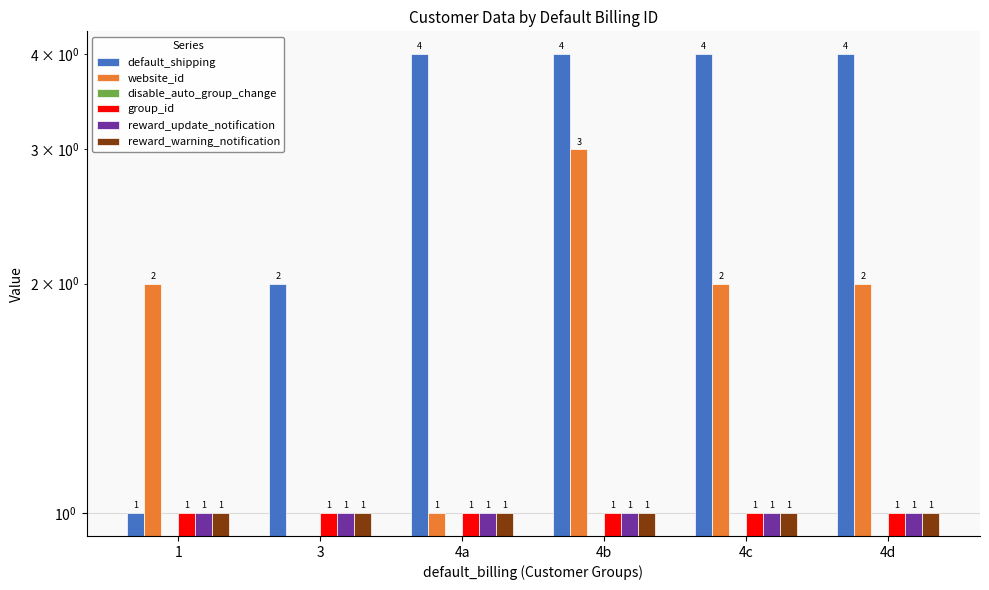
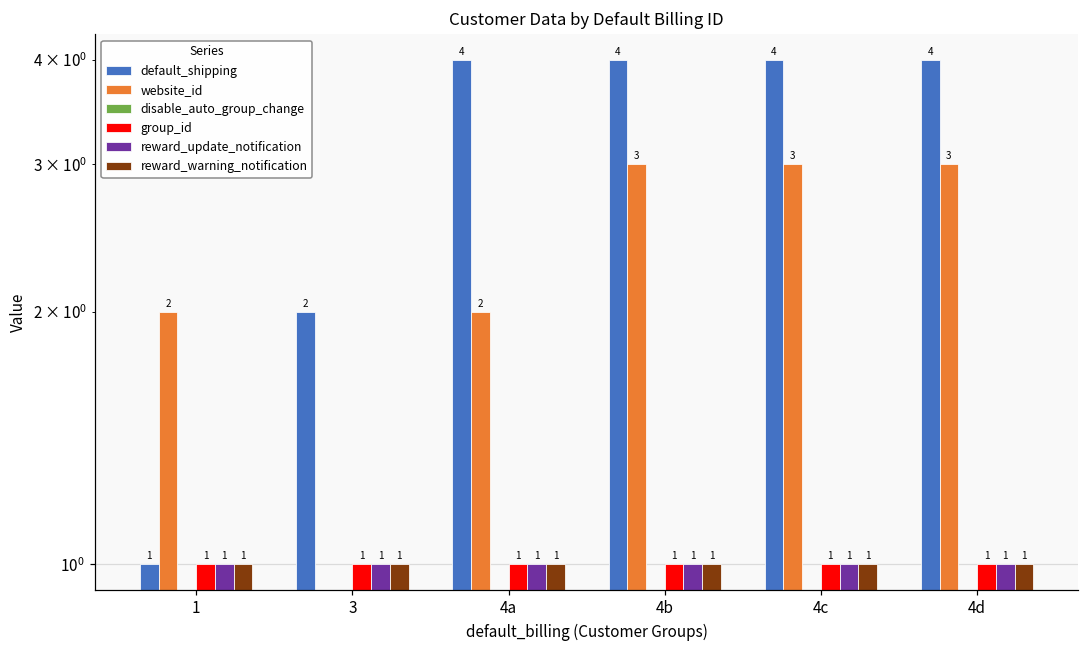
website_id, 4a: 1 -> 2
website_id, 4c: 2 -> 3
website_id, 4d: 2 -> 3
